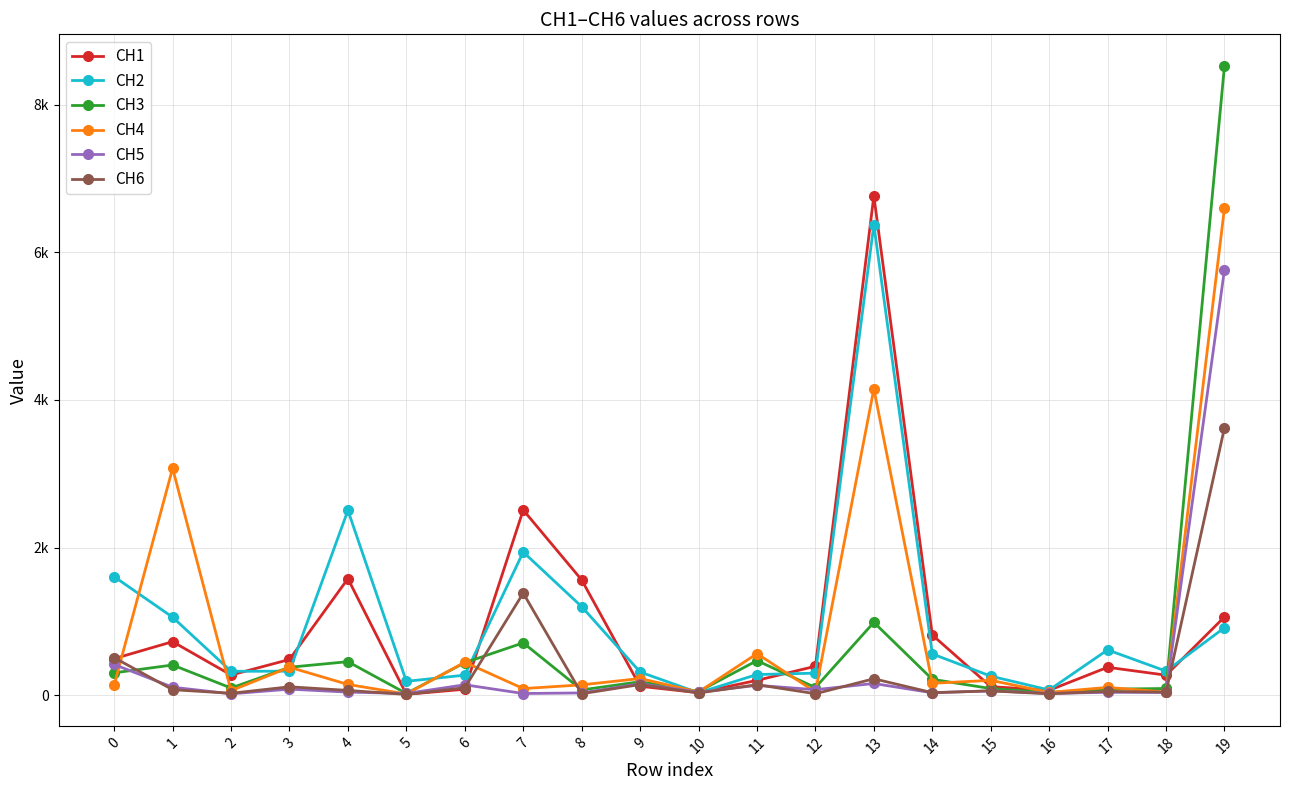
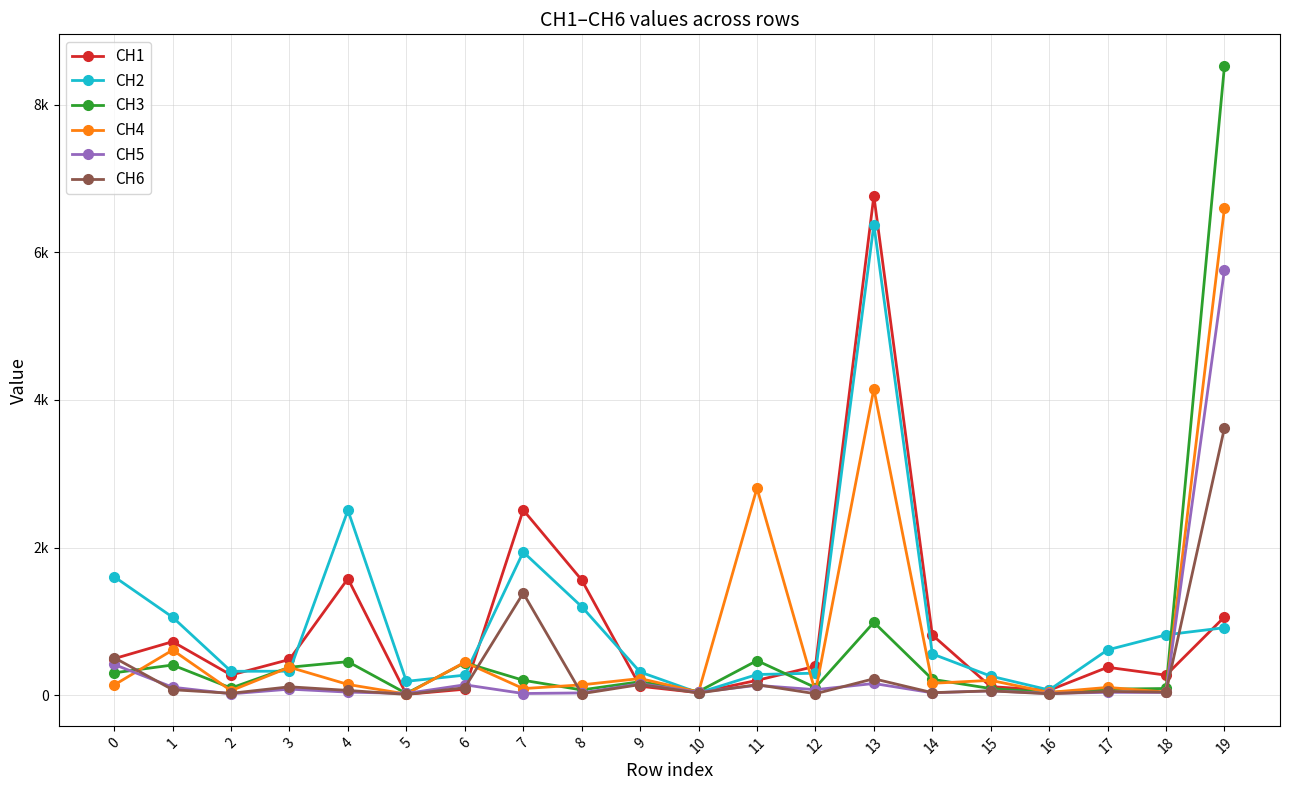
CH4, 1: 3100 -> 600
CH3, 7: 700 -> 200
CH4, 11: 600 -> 2800
CH2, 18: 300 -> 800
